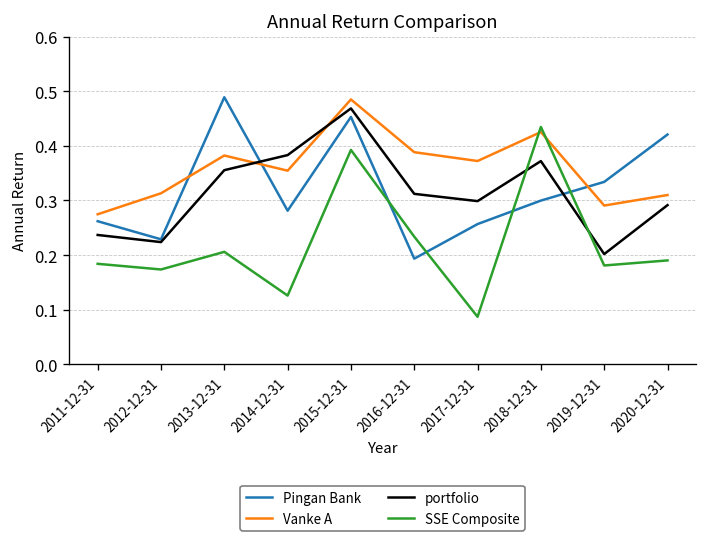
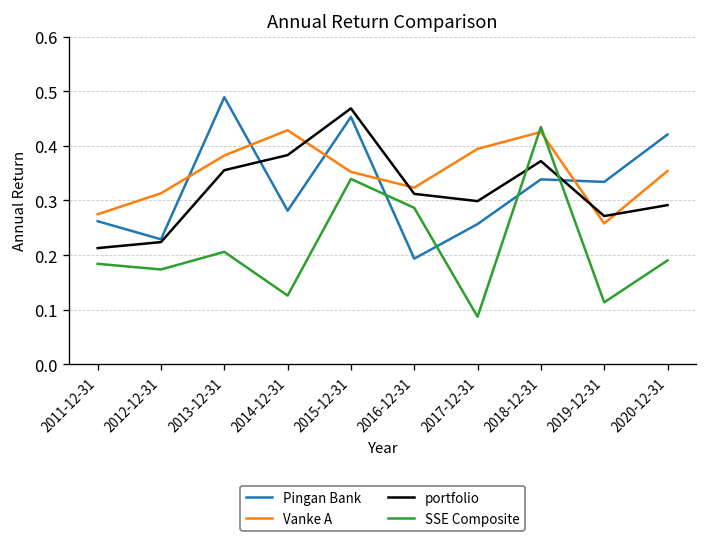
portfolio, 2011-12-31: 0.24 -> 0.21
Vanke A, 2014-12-31: 0.35 -> 0.43
Vanke A, 2015-12-31: 0.48 -> 0.35
SSE Composite, 2015-12-31: 0.39 -> 0.34
Vanke A, 2016-12-31: 0.39 -> 0.32
SSE Composite, 2016-12-31: 0.23 -> 0.29
Vanke A, 2017-12-31: 0.37 -> 0.39
Pingan Bank, 2018-12-31: 0.30 -> 0.34
Vanke A, 2019-12-31: 0.29 -> 0.26
portfolio, 2019-12-31: 0.20 -> 0.27
SSE Composite, 2019-12-31: 0.18 -> 0.11
Vanke A, 2020-12-31: 0.31 -> 0.35
